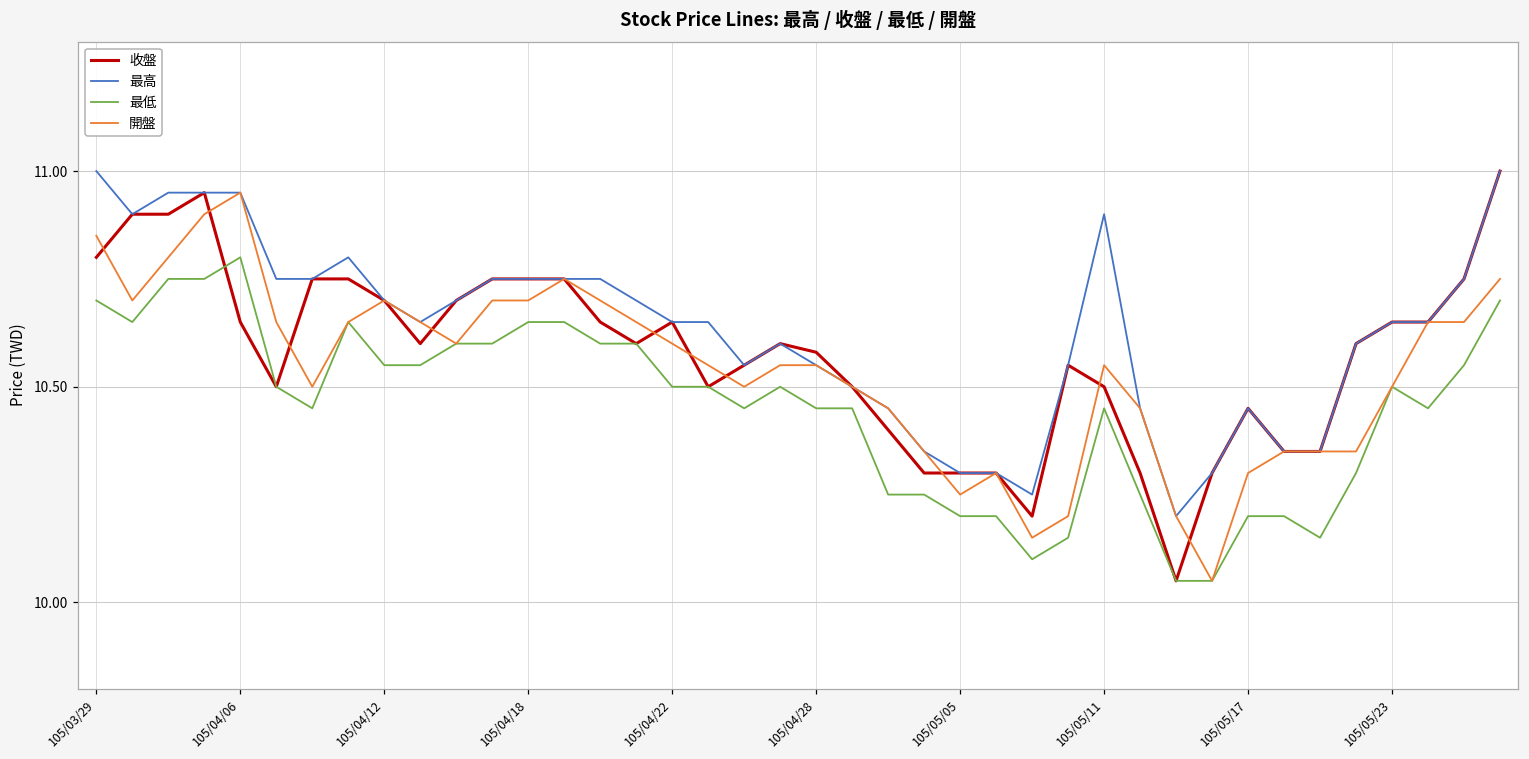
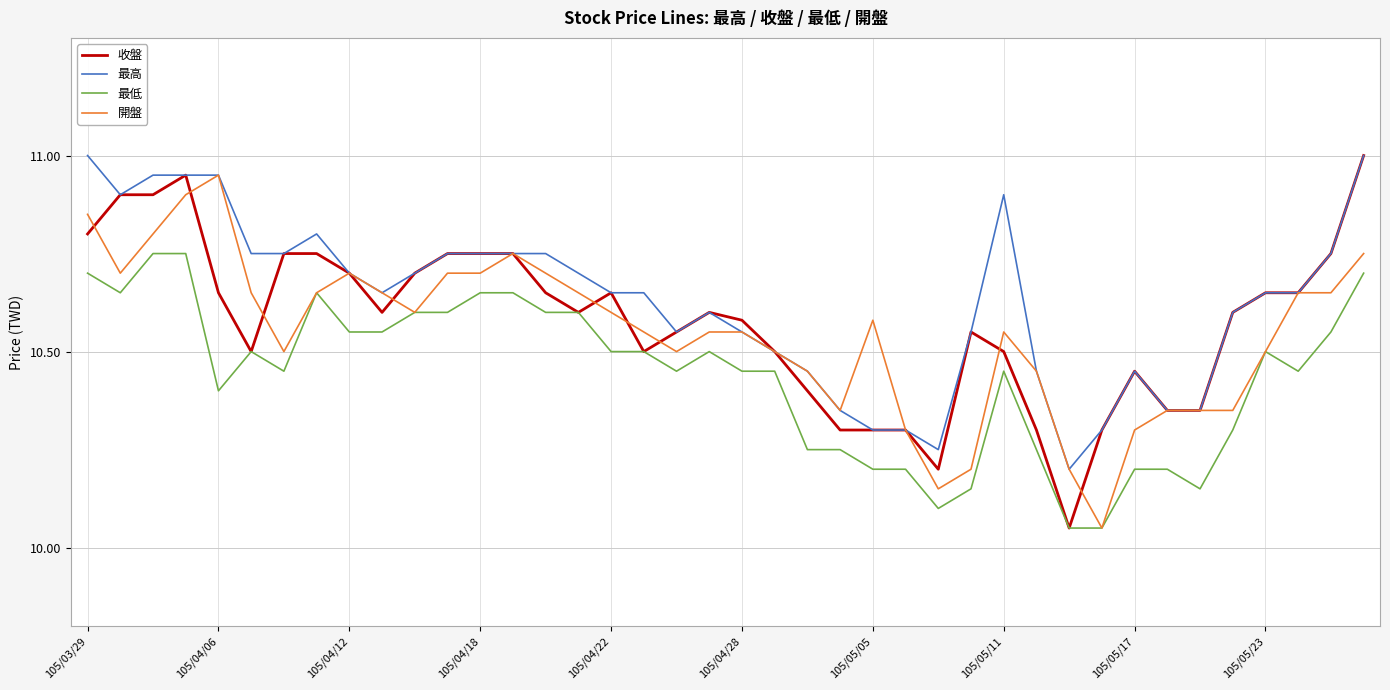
最低, 105/04/06: 10.8 -> 10.4
開盤, 105/05/05: 10.25 -> 10.58
